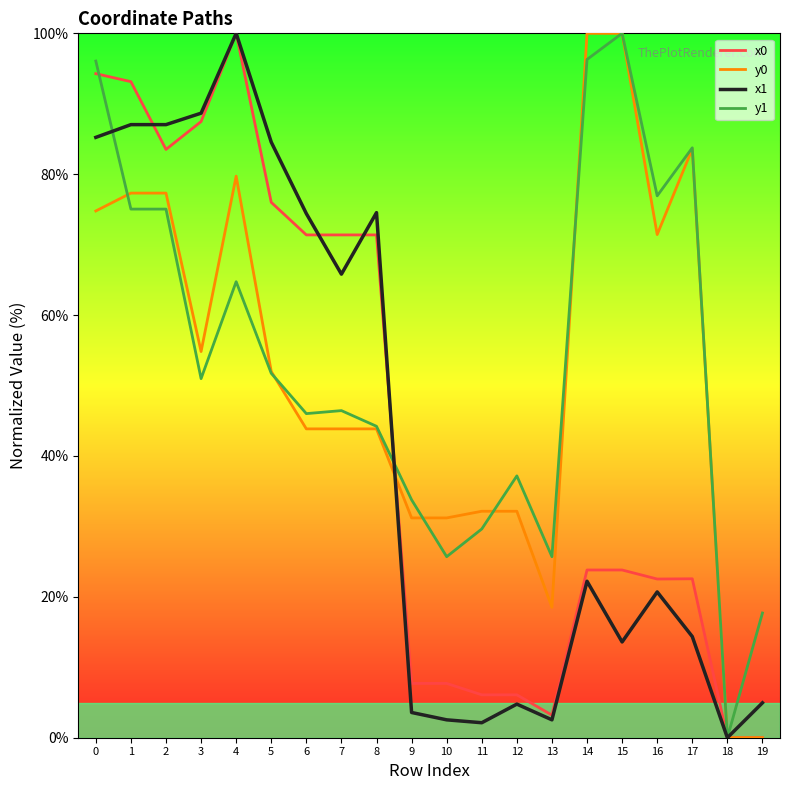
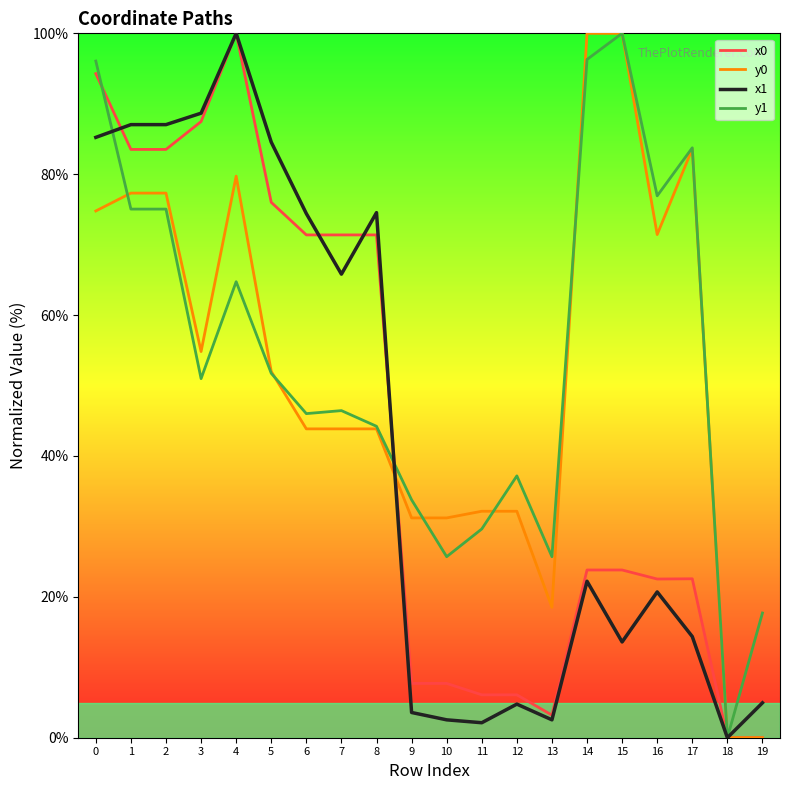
x0, 1: 93% -> 84%
